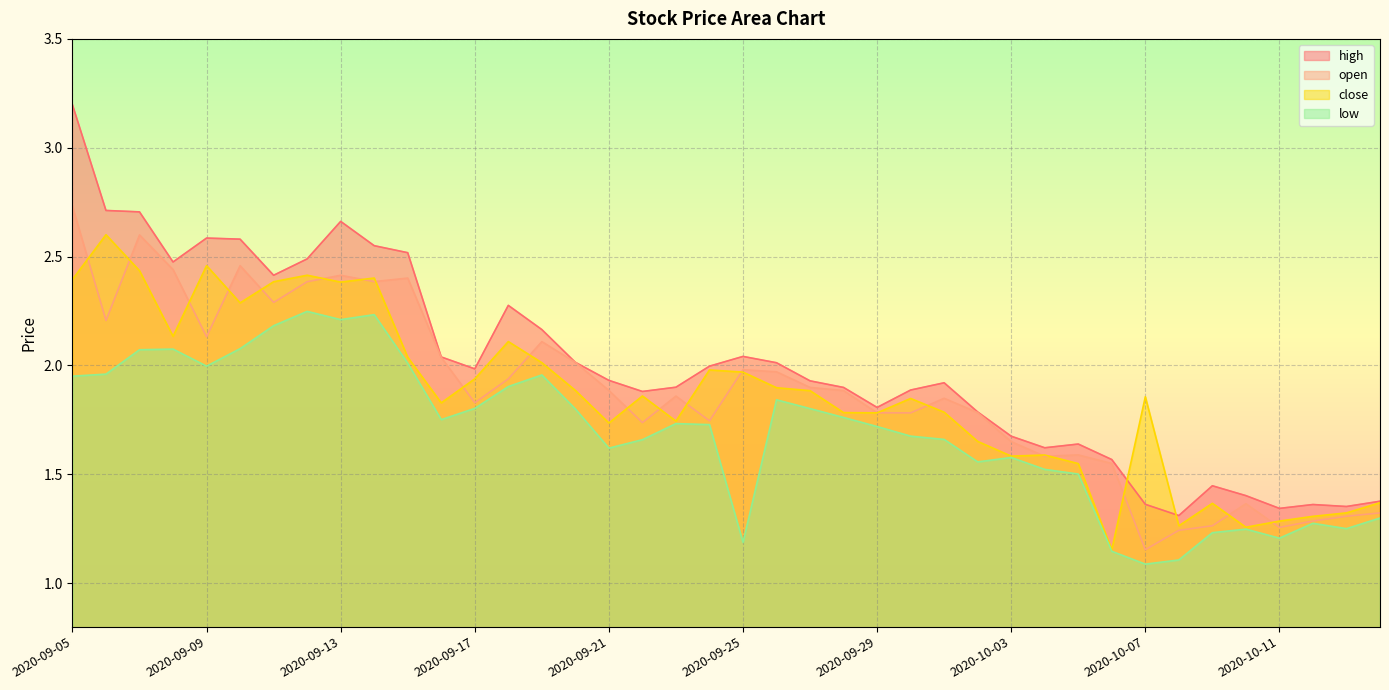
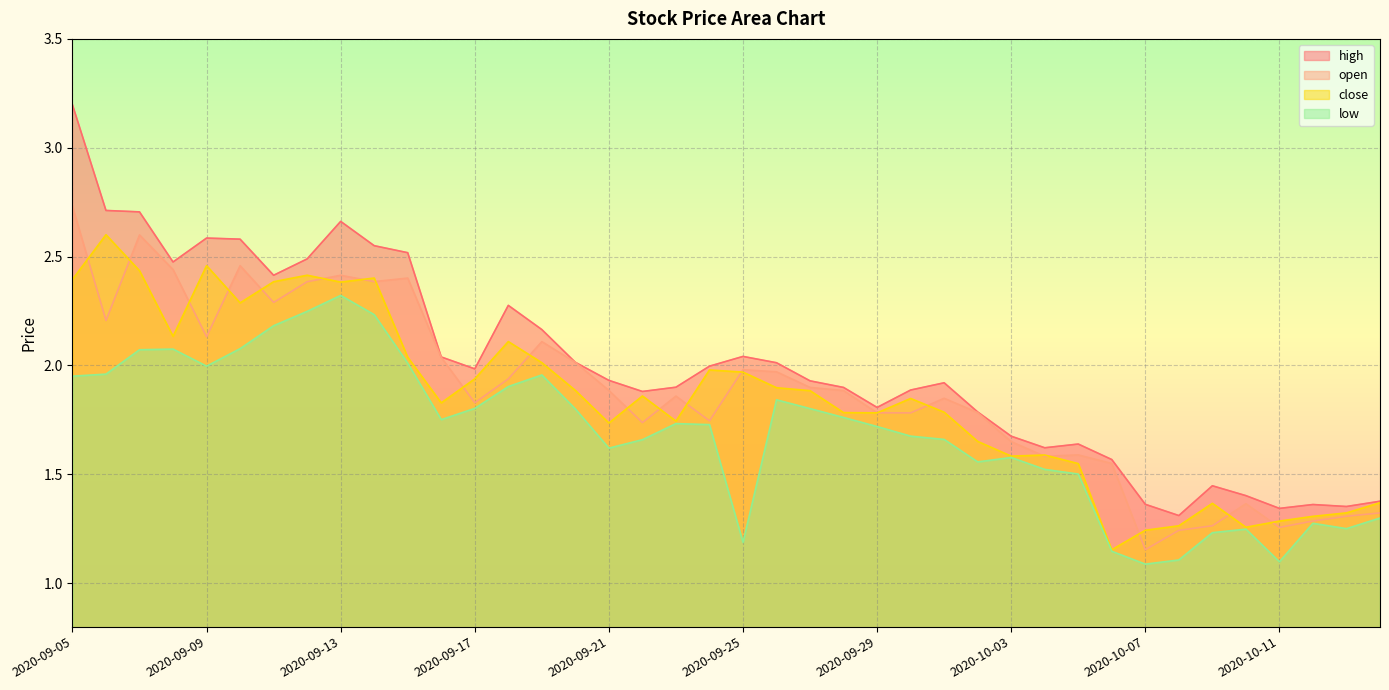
low, 2020-09-13: 2.21 -> 2.32
close, 2020-10-07: 1.86 -> 1.24
low, 2020-10-11: 1.21 -> 1.10
